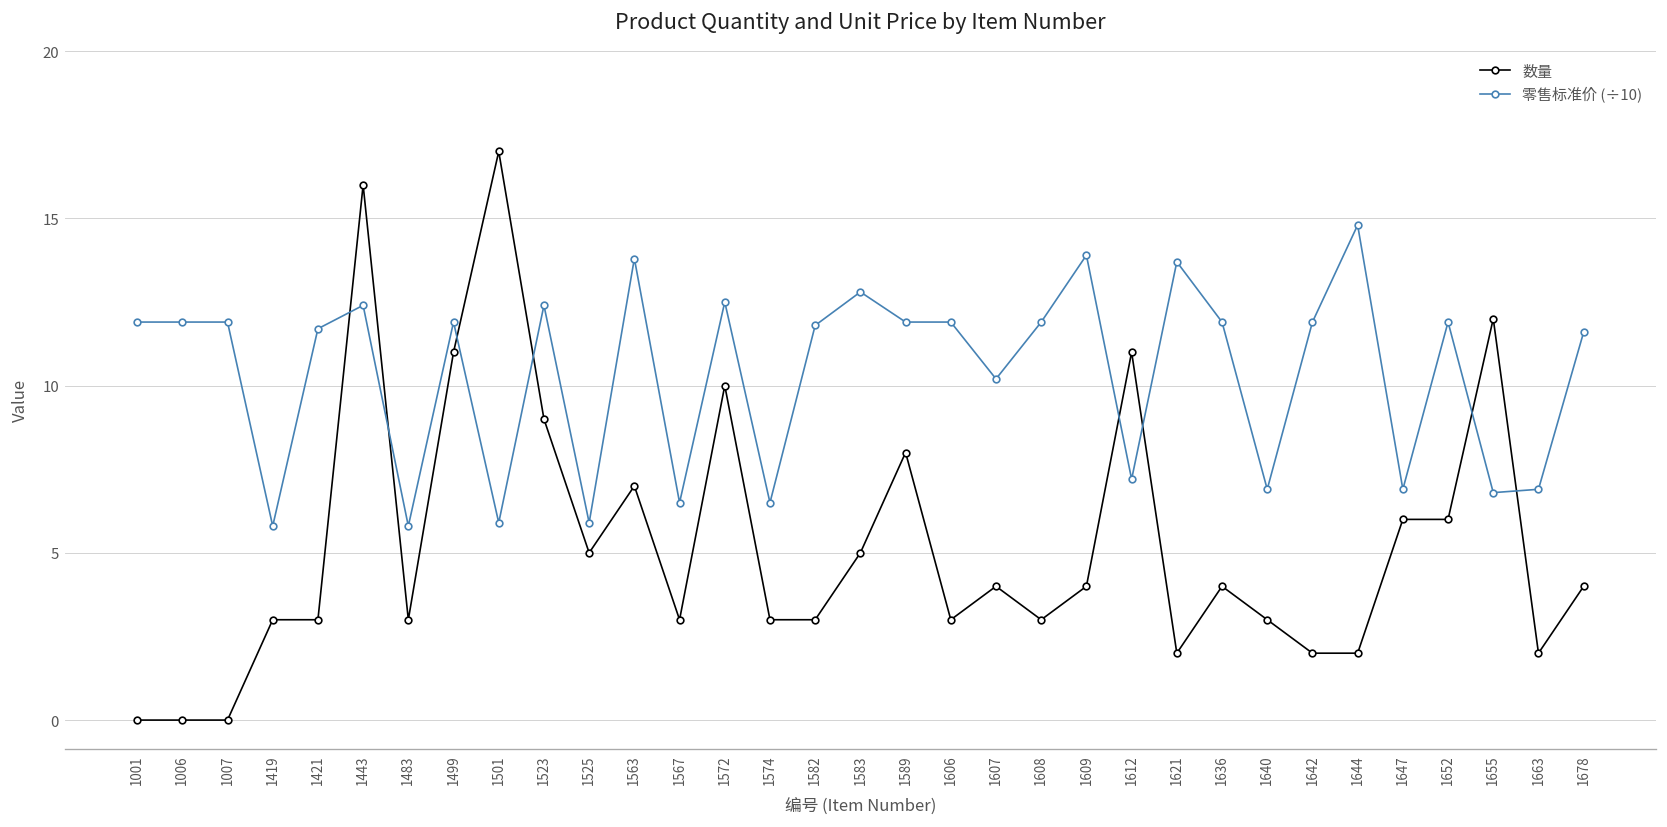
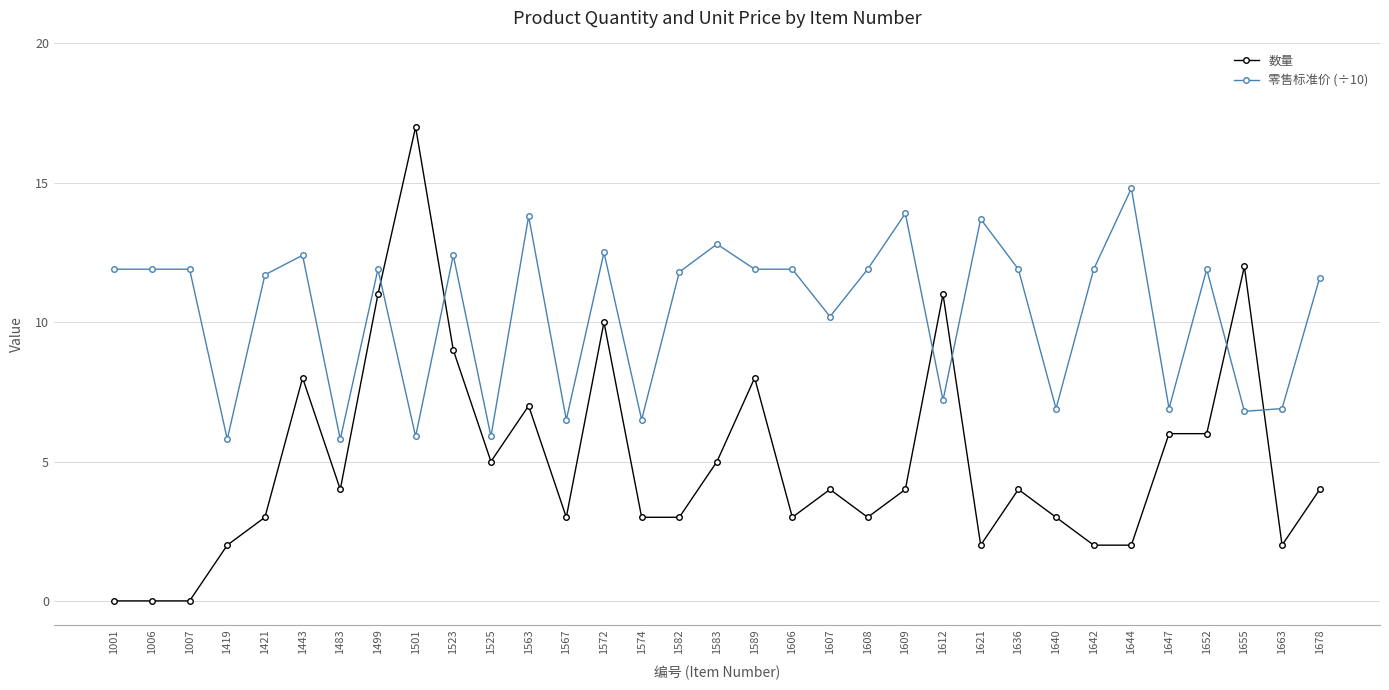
数量, 1419: 3 -> 2
数量, 1443: 16 -> 8
数量, 1483: 3 -> 4
